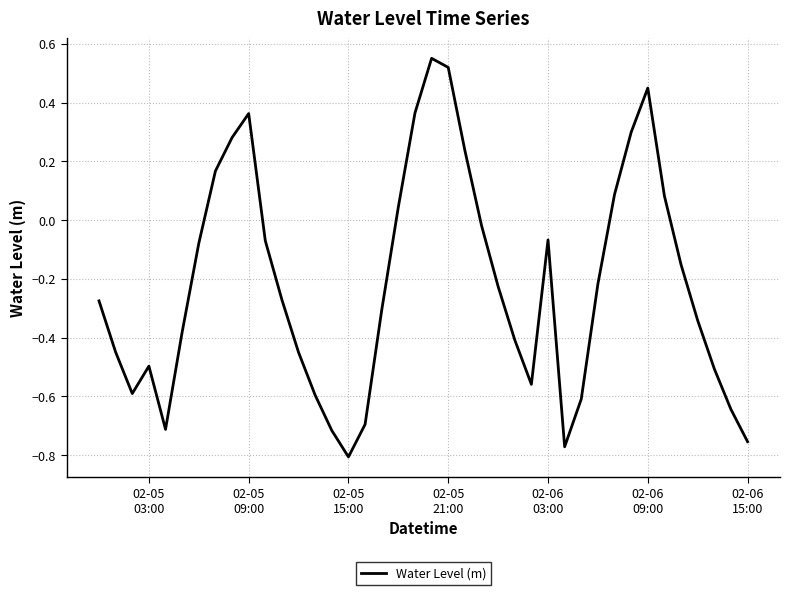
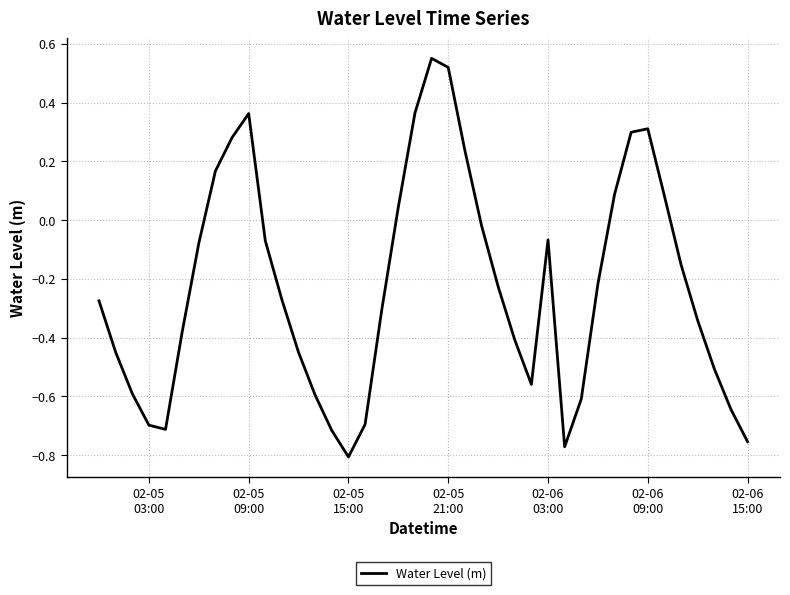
02-05 03:00: -0.50 -> -0.70
02-06 09:00: 0.45 -> 0.31
